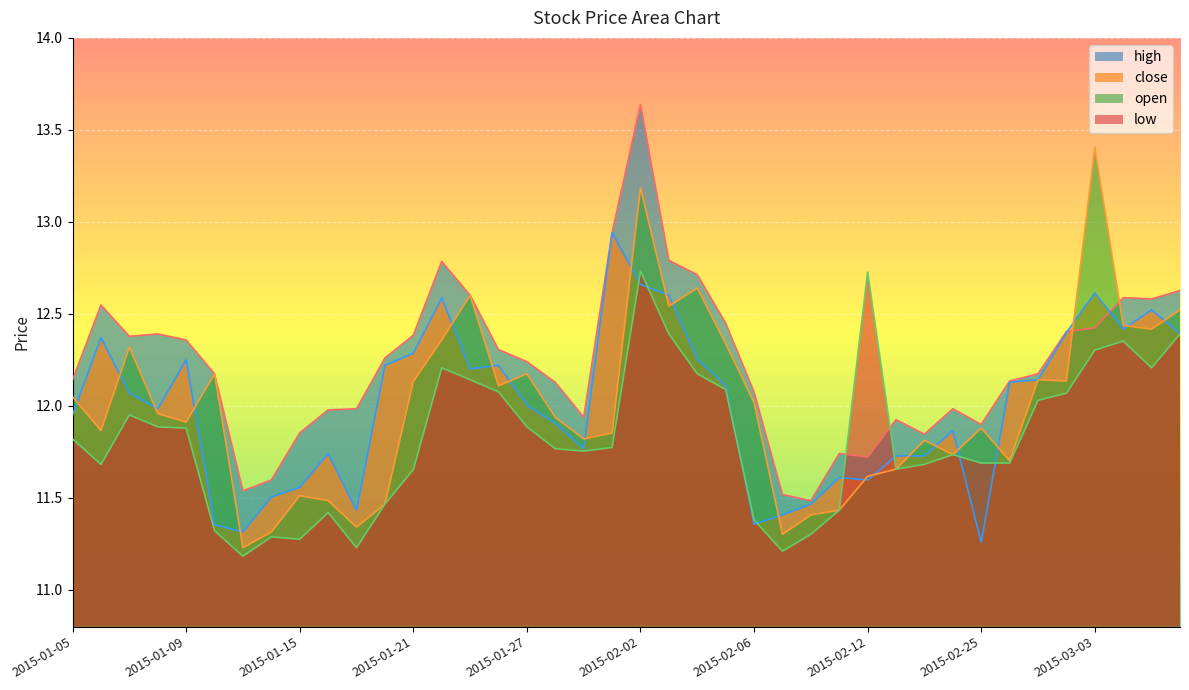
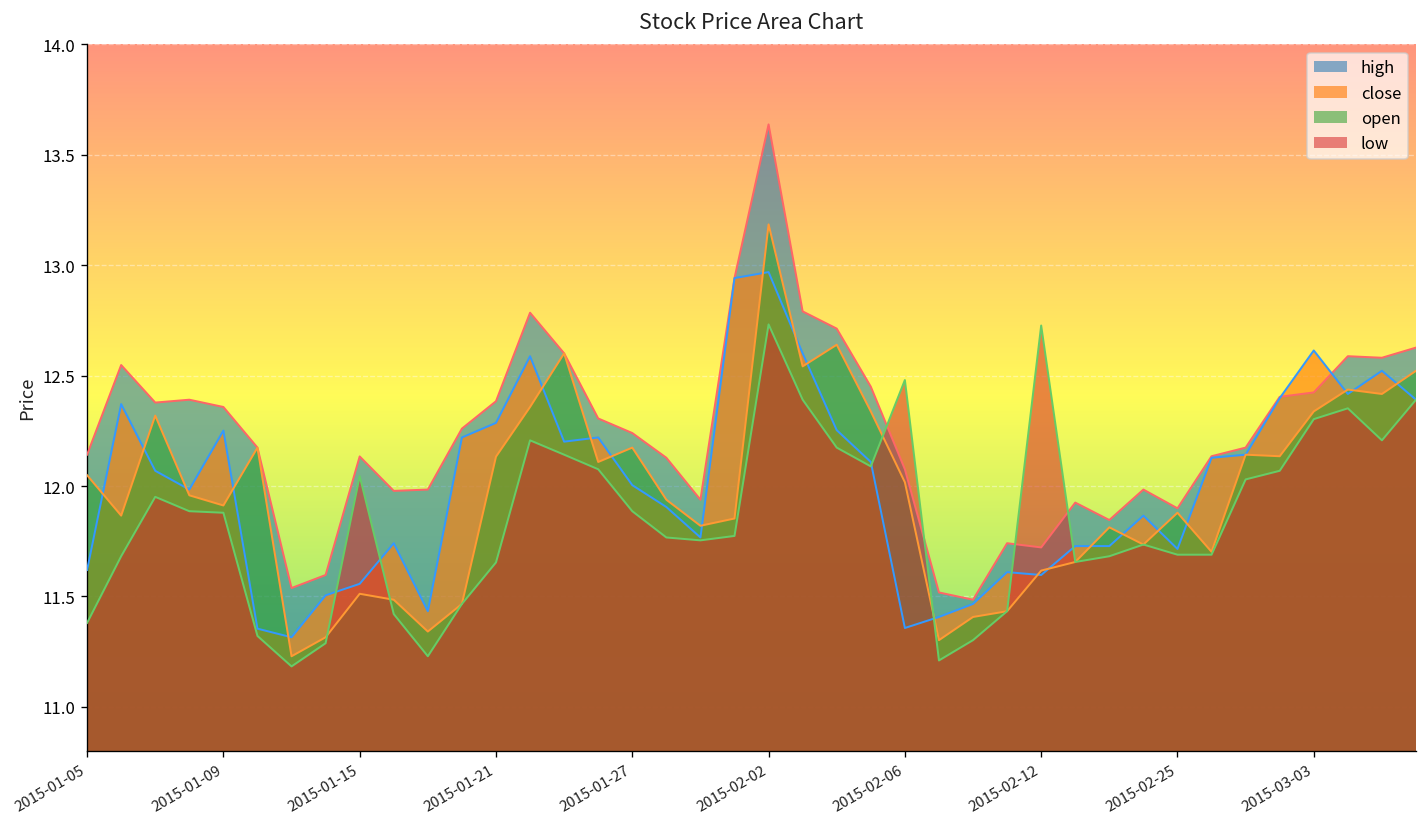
close, 2015-01-05: 11.95 -> 11.62
low, 2015-01-05: 11.82 -> 11.38
high, 2015-01-15: 11.85 -> 12.13
low, 2015-01-15: 11.28 -> 12.05
close, 2015-02-02: 12.66 -> 12.97
low, 2015-02-06: 11.38 -> 12.48
close, 2015-02-25: 11.26 -> 11.72
open, 2015-03-03: 13.41 -> 12.34
